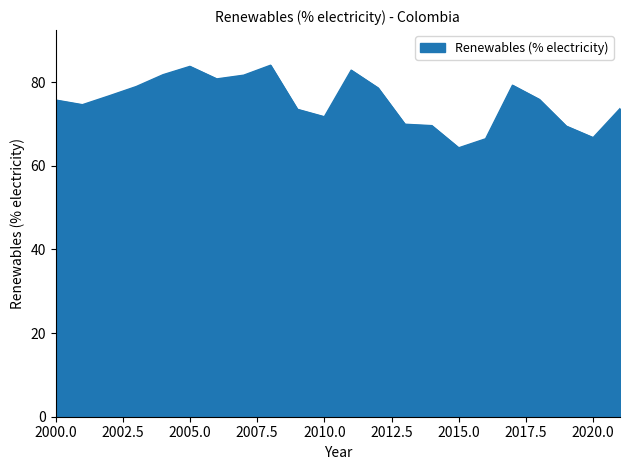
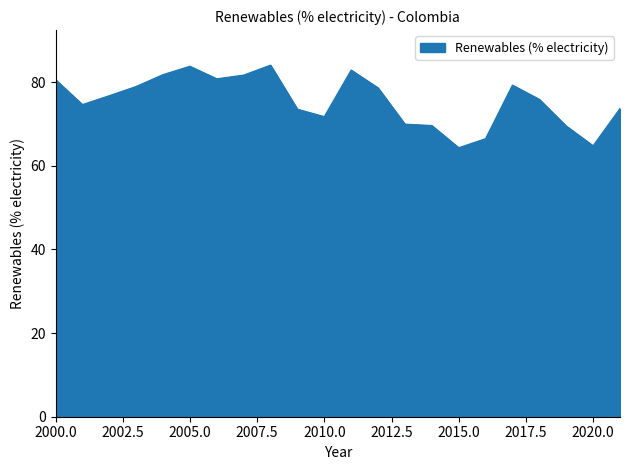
2000.0: 76 -> 81
2020.0: 67 -> 65
